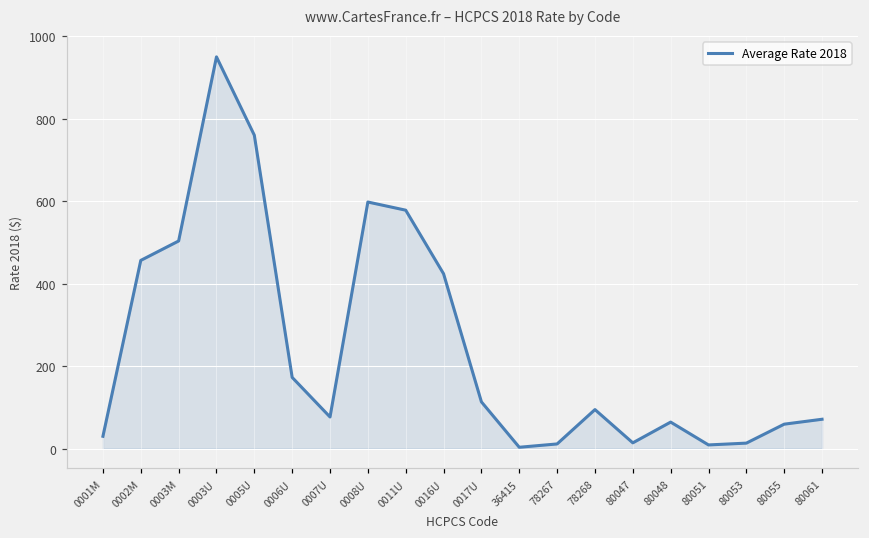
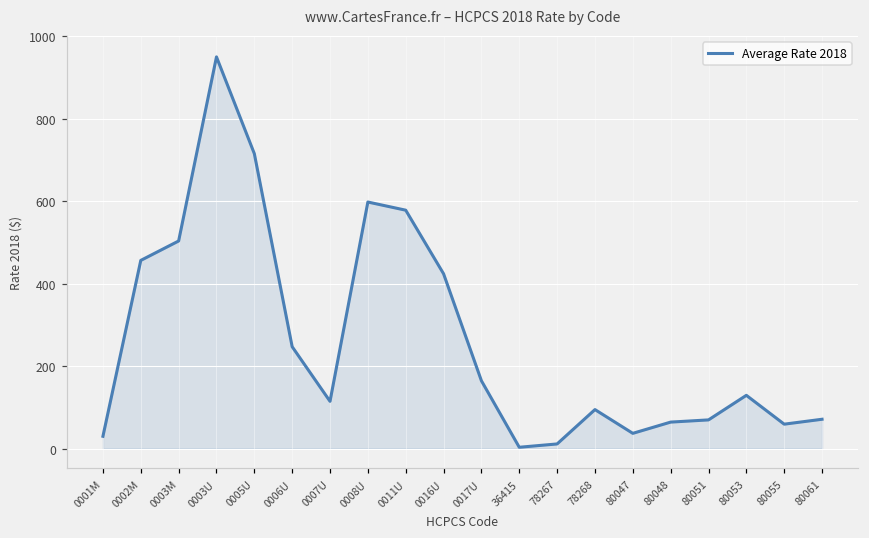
0005U: 760 -> 720
0006U: 170 -> 250
0007U: 80 -> 110
0017U: 110 -> 160
80047: 10 -> 40
80051: 10 -> 70
80053: 10 -> 130
